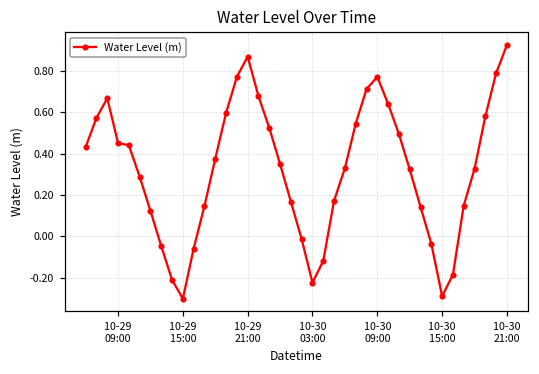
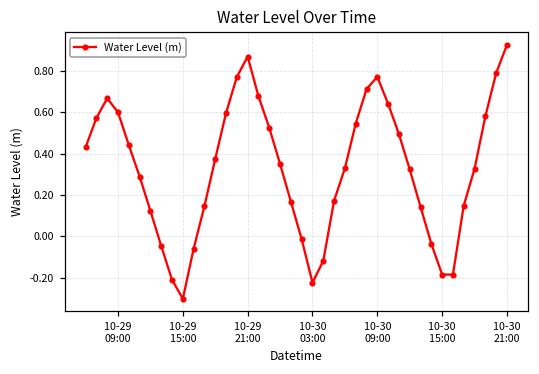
10-29 09:00: 0.45 -> 0.60
10-30 15:00: -0.29 -> -0.18
